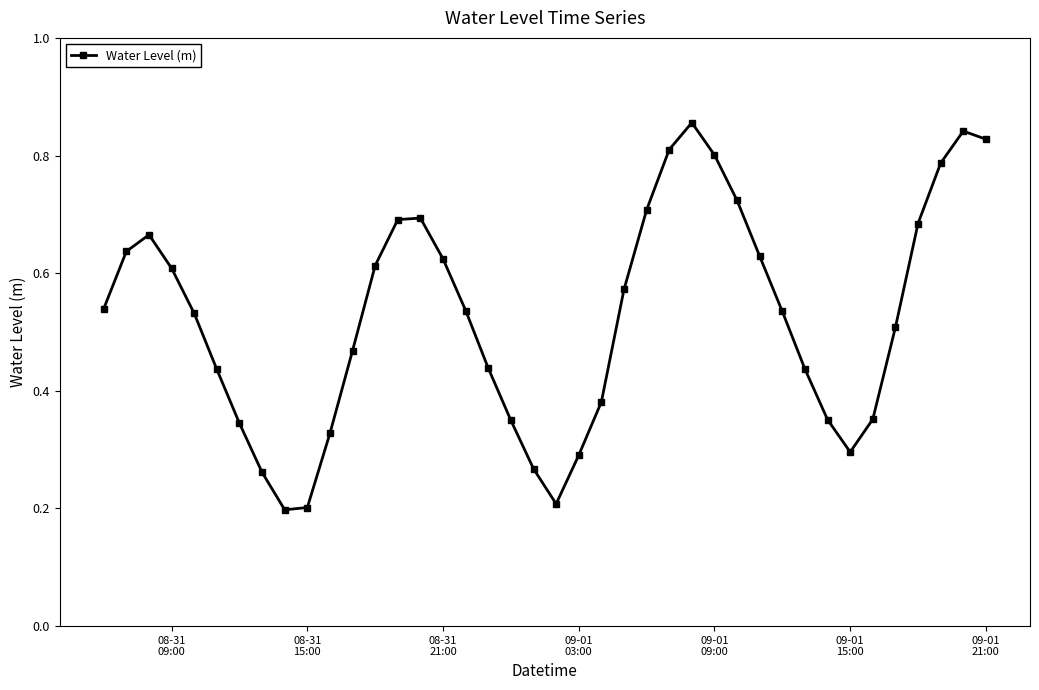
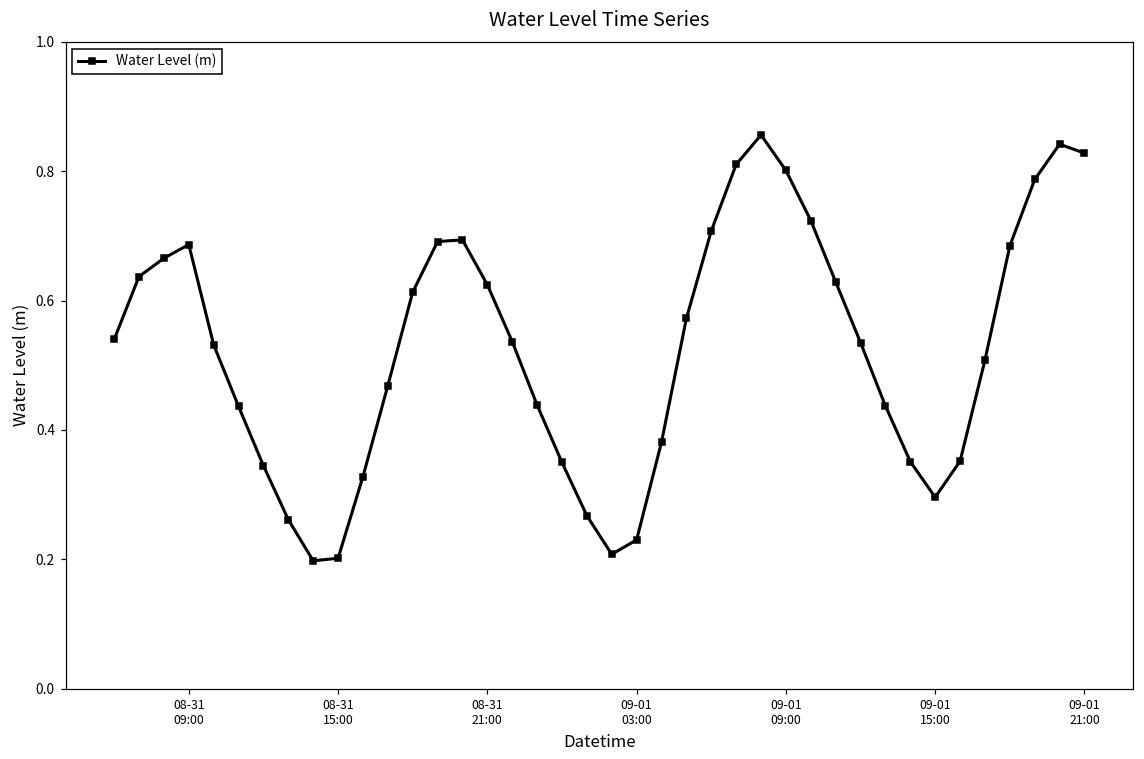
08-31 09:00: 0.61 -> 0.69
09-01 03:00: 0.29 -> 0.23
